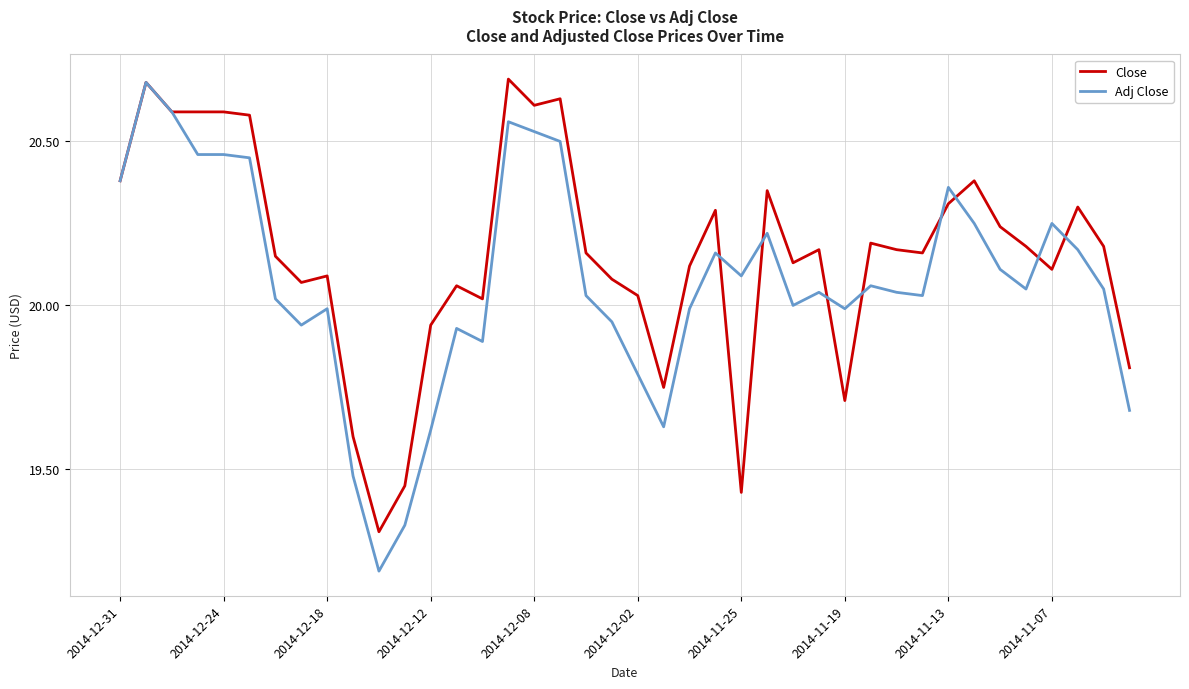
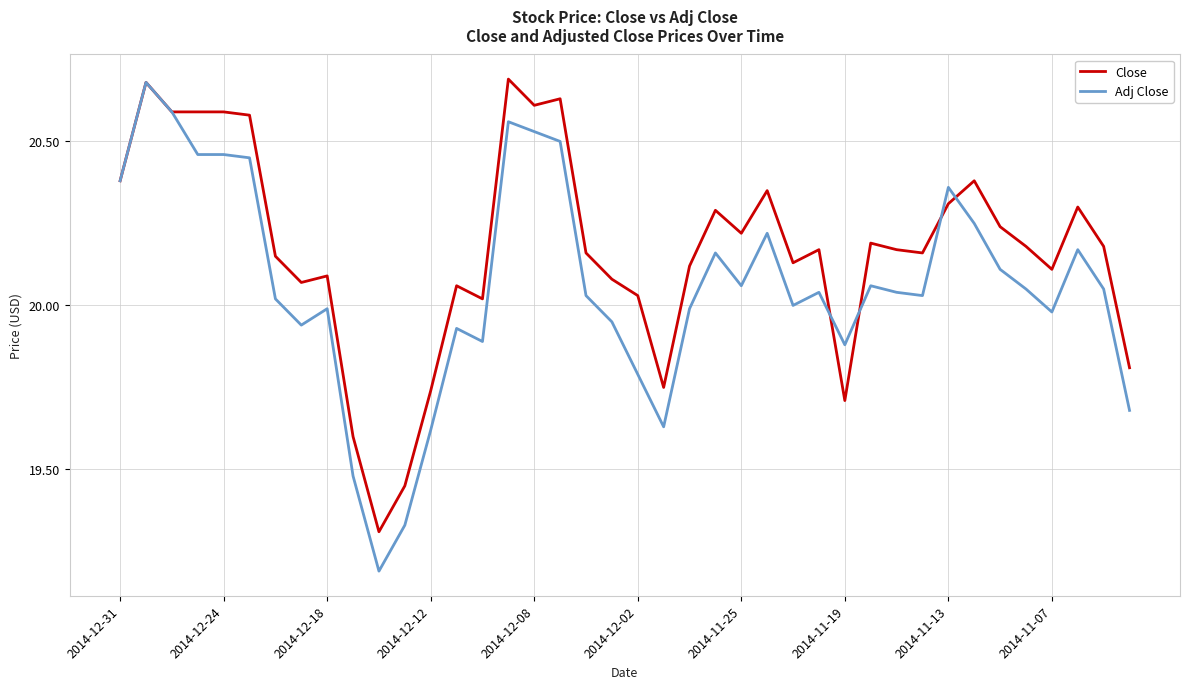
Close, 2014-12-12: 19.94 -> 19.74
Close, 2014-11-25: 19.43 -> 20.22
Adj Close, 2014-11-25: 20.09 -> 20.06
Adj Close, 2014-11-19: 19.99 -> 19.88
Adj Close, 2014-11-07: 20.25 -> 19.98
